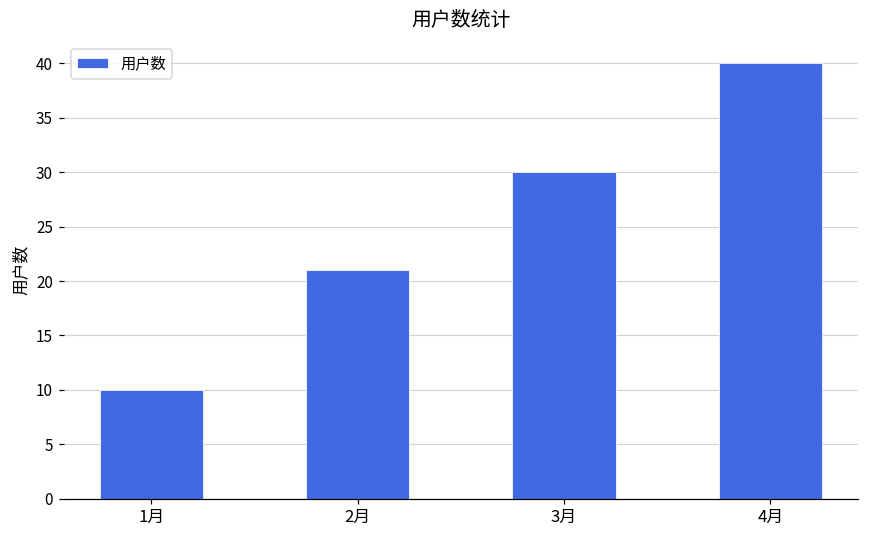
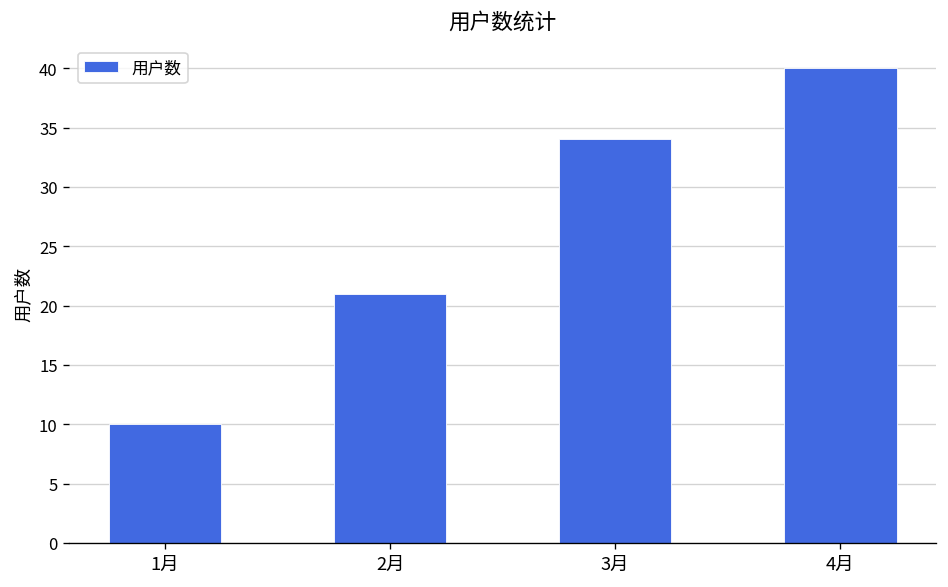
3月: 30 -> 34
